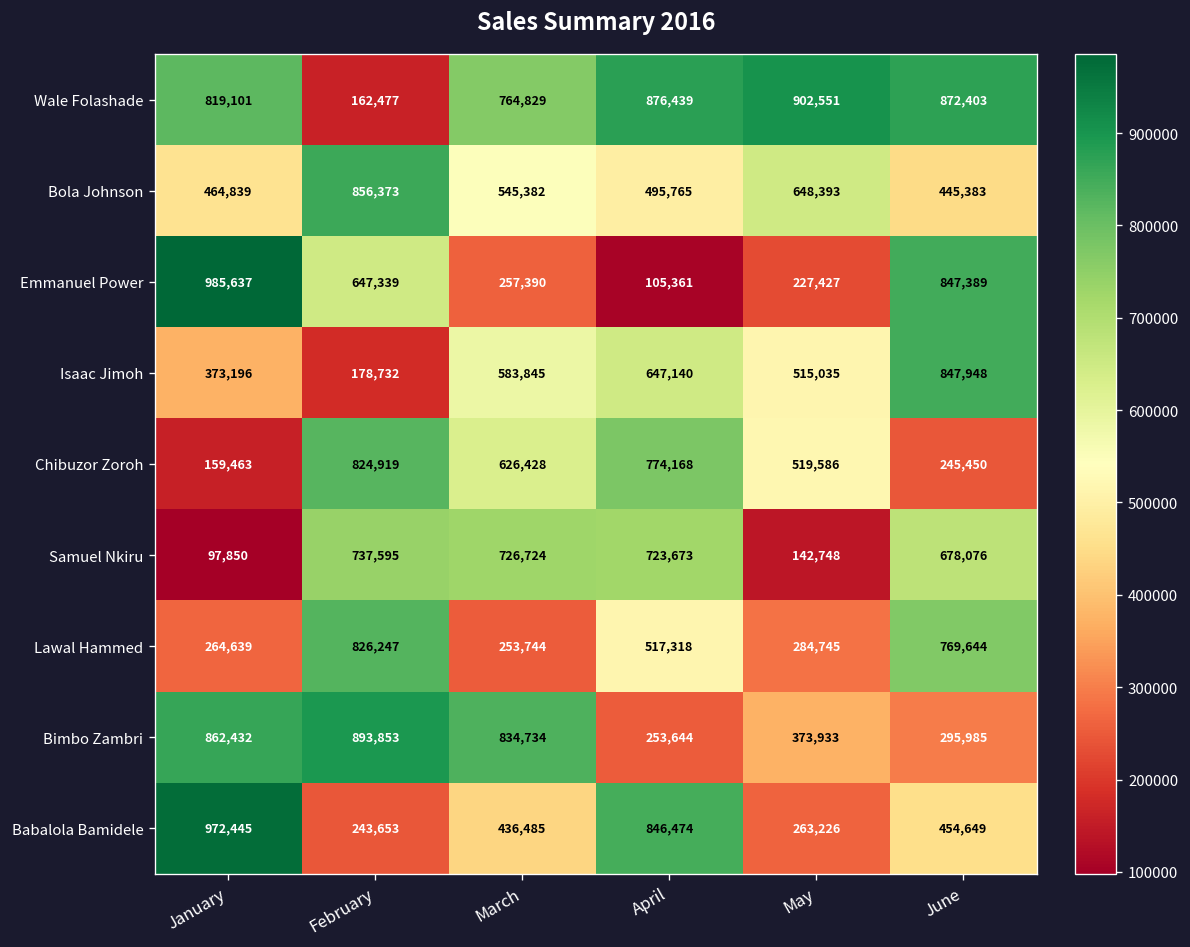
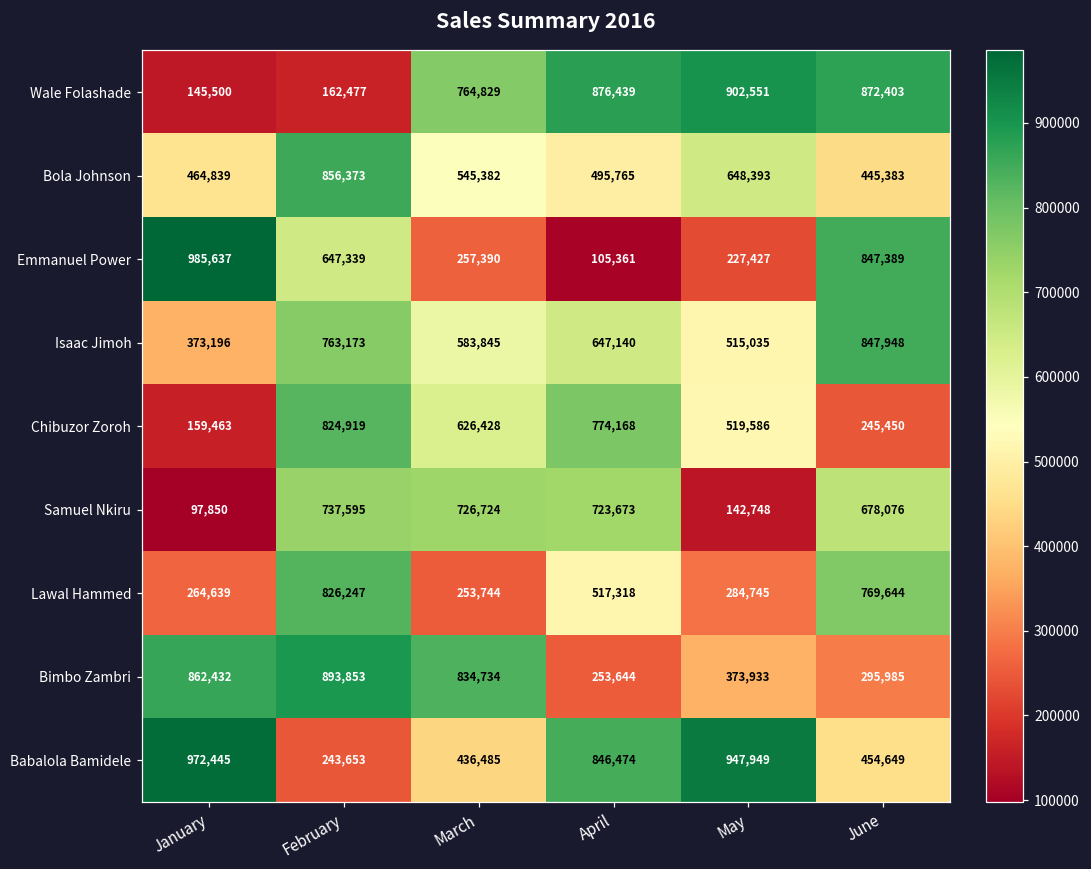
Wale Folashade, January: 819,101 -> 145,500
Isaac Jimoh, February: 178,732 -> 763,173
Babalola Bamidele, May: 263,226 -> 947,949
